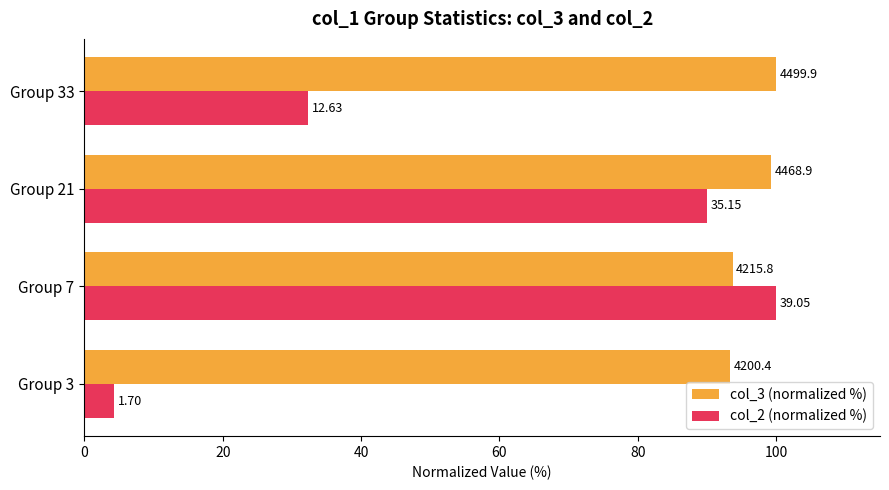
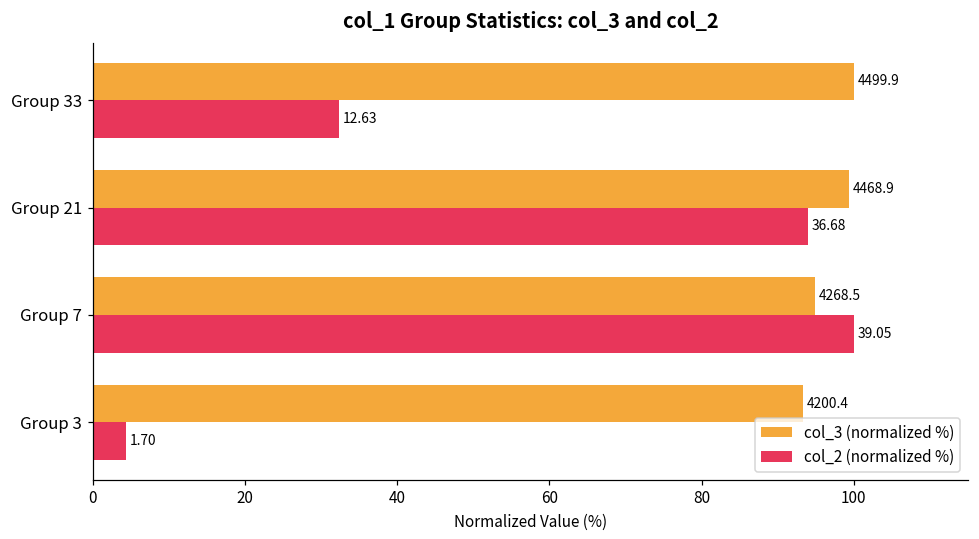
col_2 (normalized %), Group 21: 35.15 -> 36.68
col_3 (normalized %), Group 7: 4215.8 -> 4268.5
